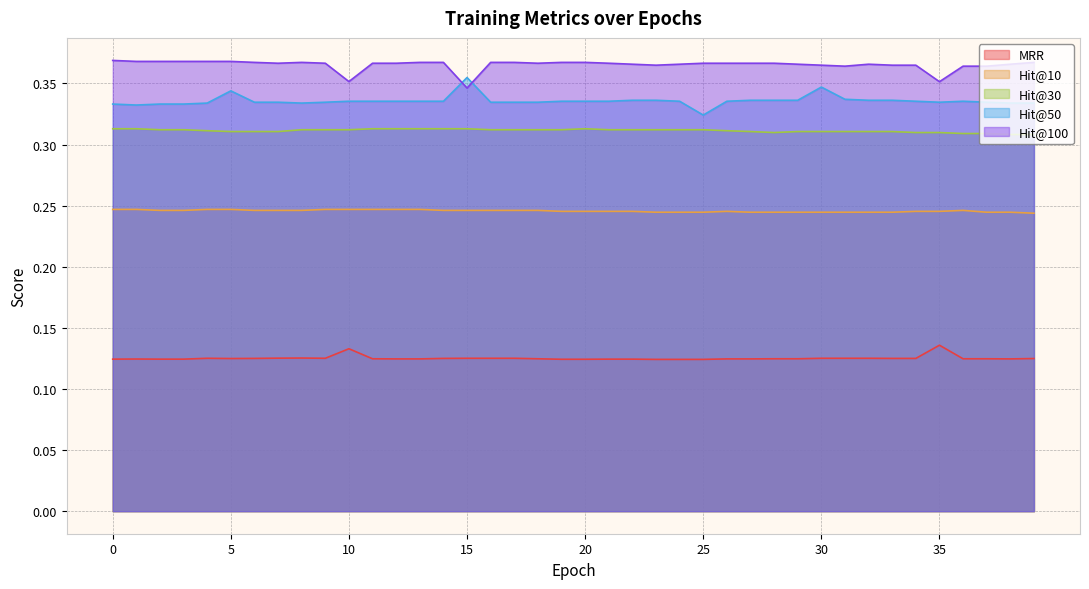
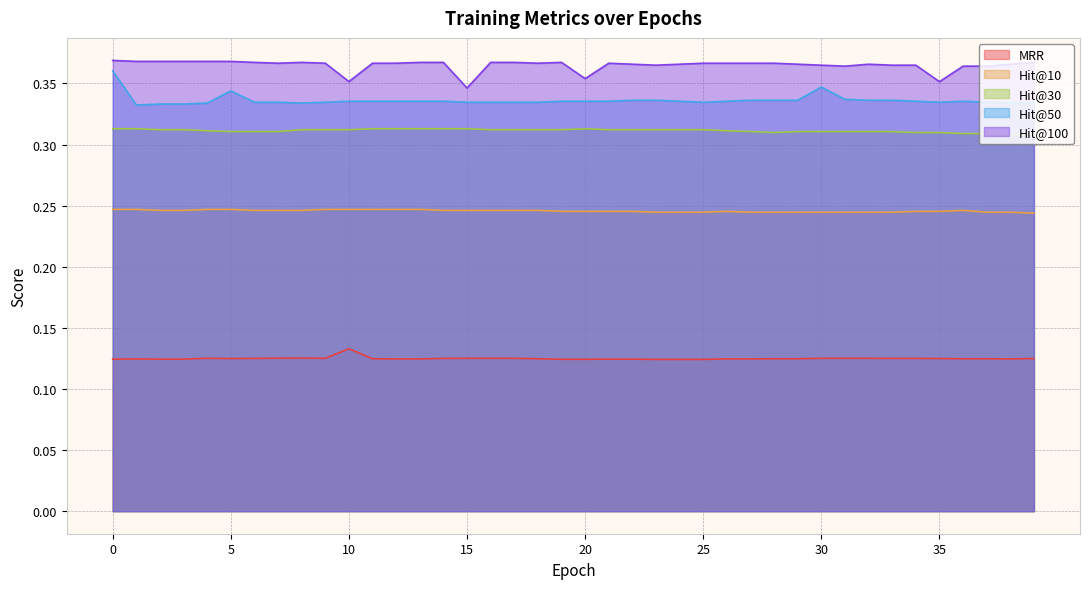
Hit@50, 0: 0.333 -> 0.360
Hit@50, 15: 0.355 -> 0.335
Hit@100, 20: 0.367 -> 0.354
Hit@50, 25: 0.324 -> 0.335
MRR, 35: 0.136 -> 0.125
